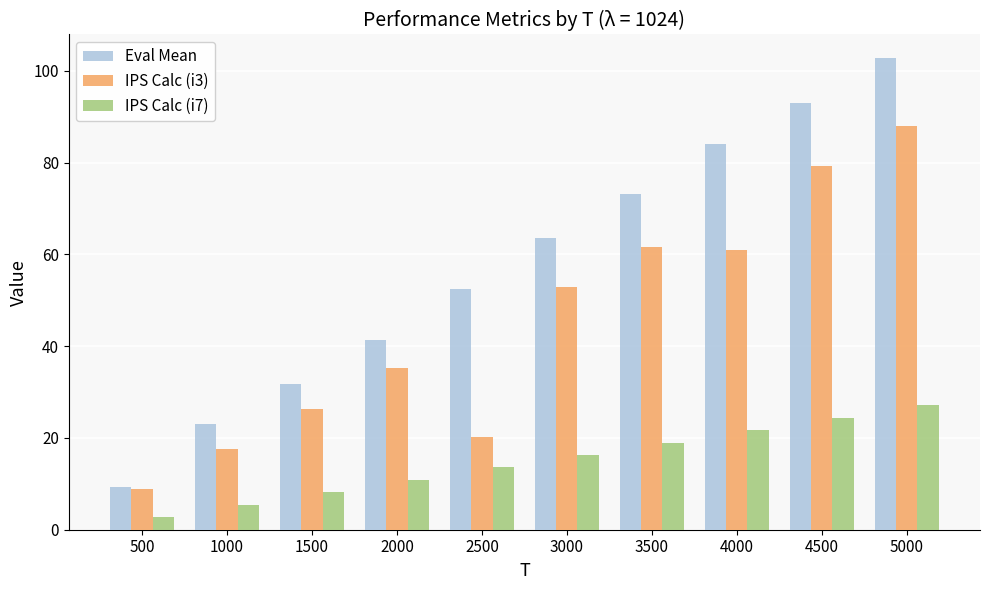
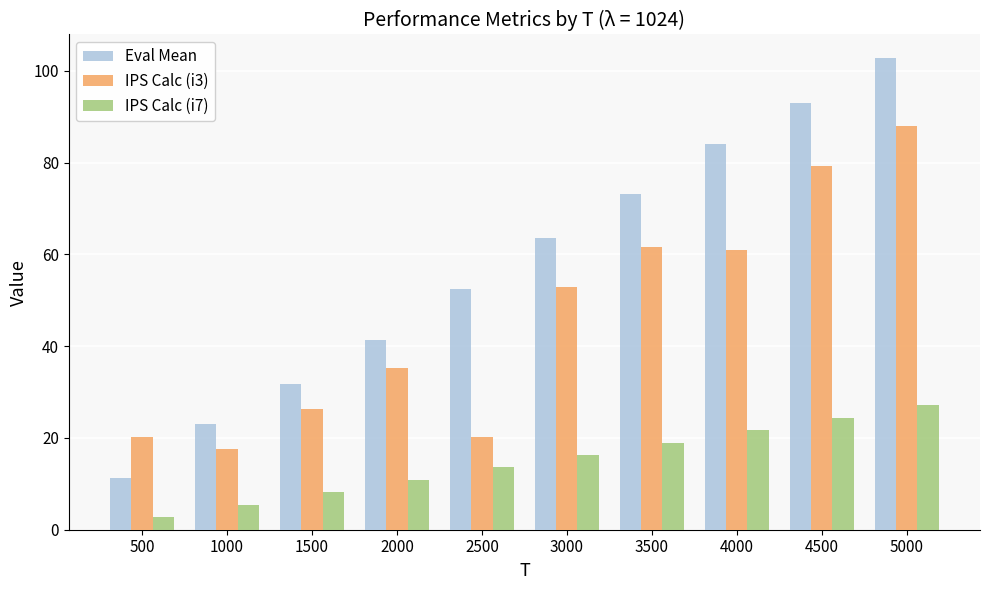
Eval Mean, 500: 9 -> 11
IPS Calc (i3), 500: 9 -> 20
